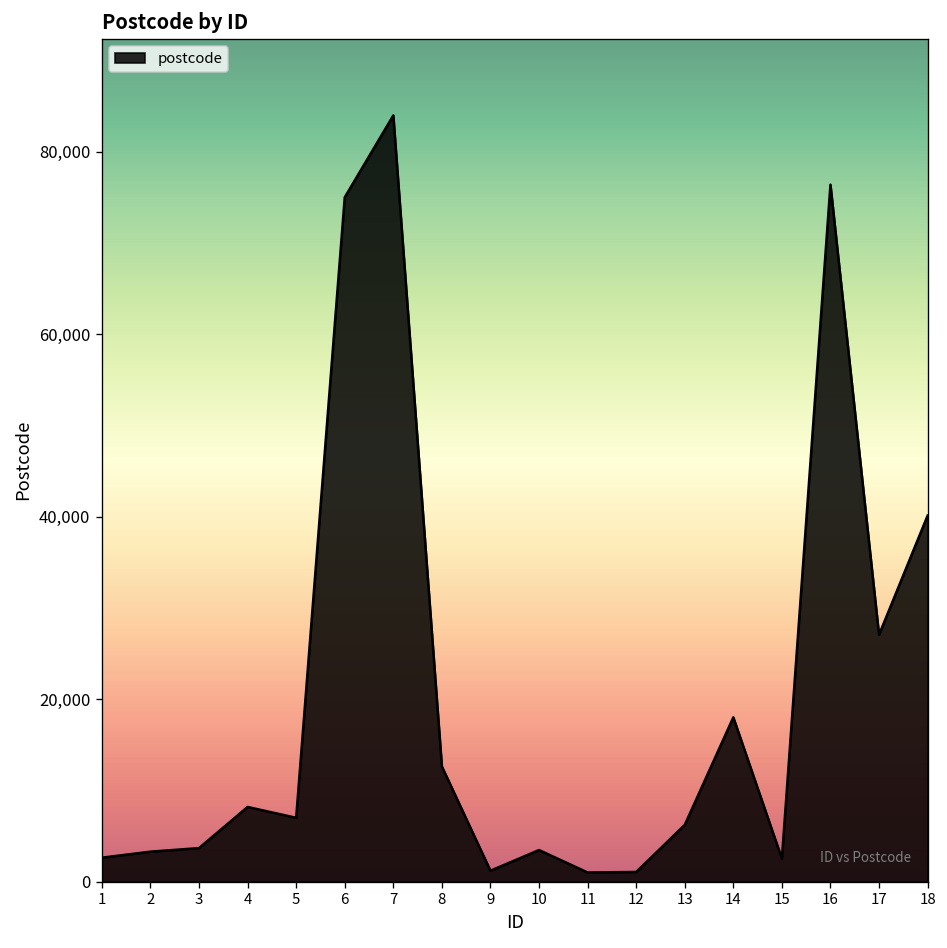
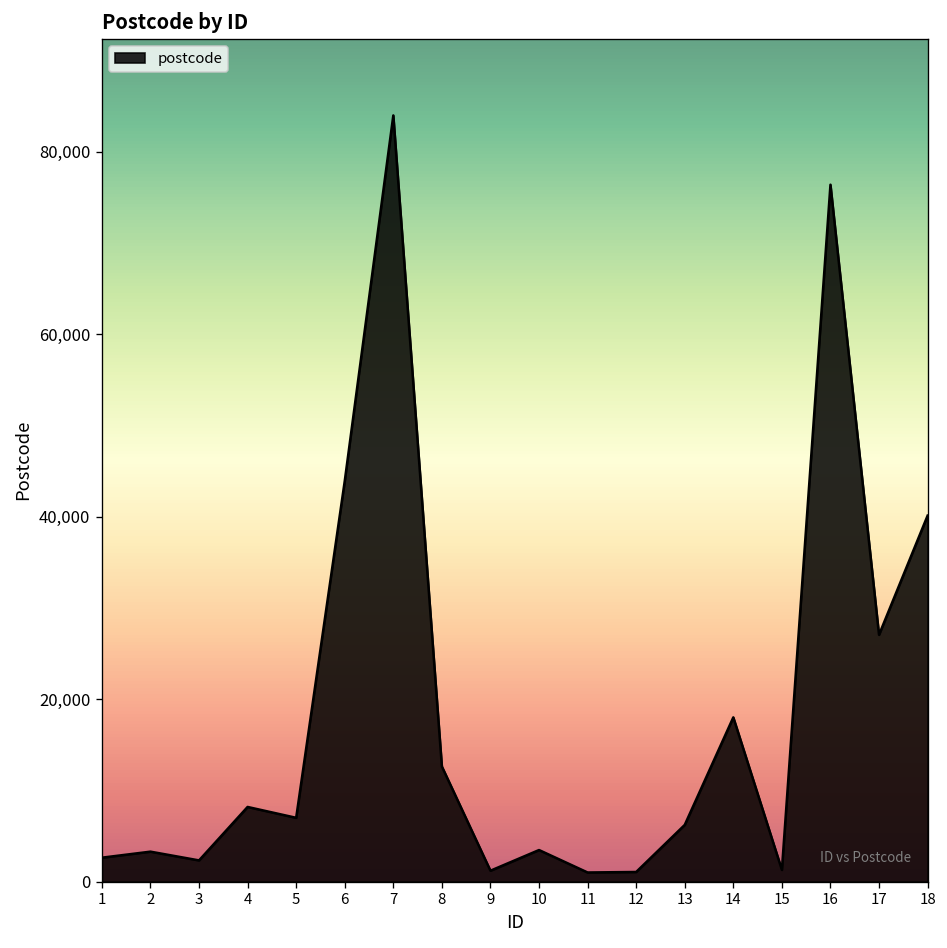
3: 4,000 -> 2,000
6: 75,000 -> 44,000
15: 3,000 -> 1,000
